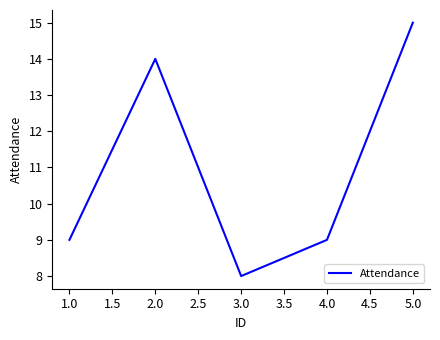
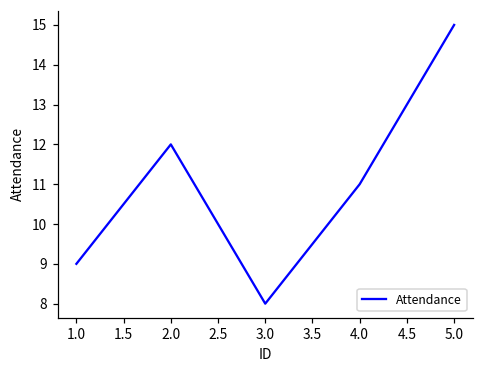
2.0: 14 -> 12
4.0: 9 -> 11
